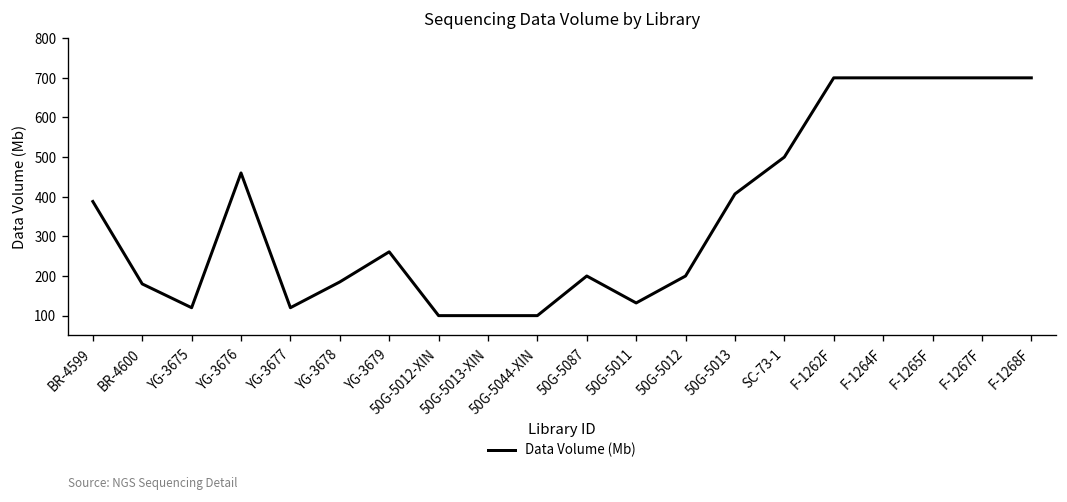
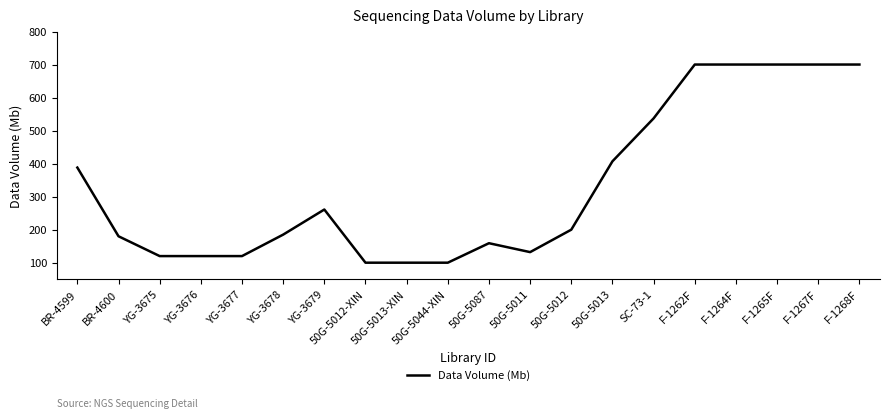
YG-3676: 460 -> 120
50G-5087: 200 -> 160
SC-73-1: 500 -> 540
